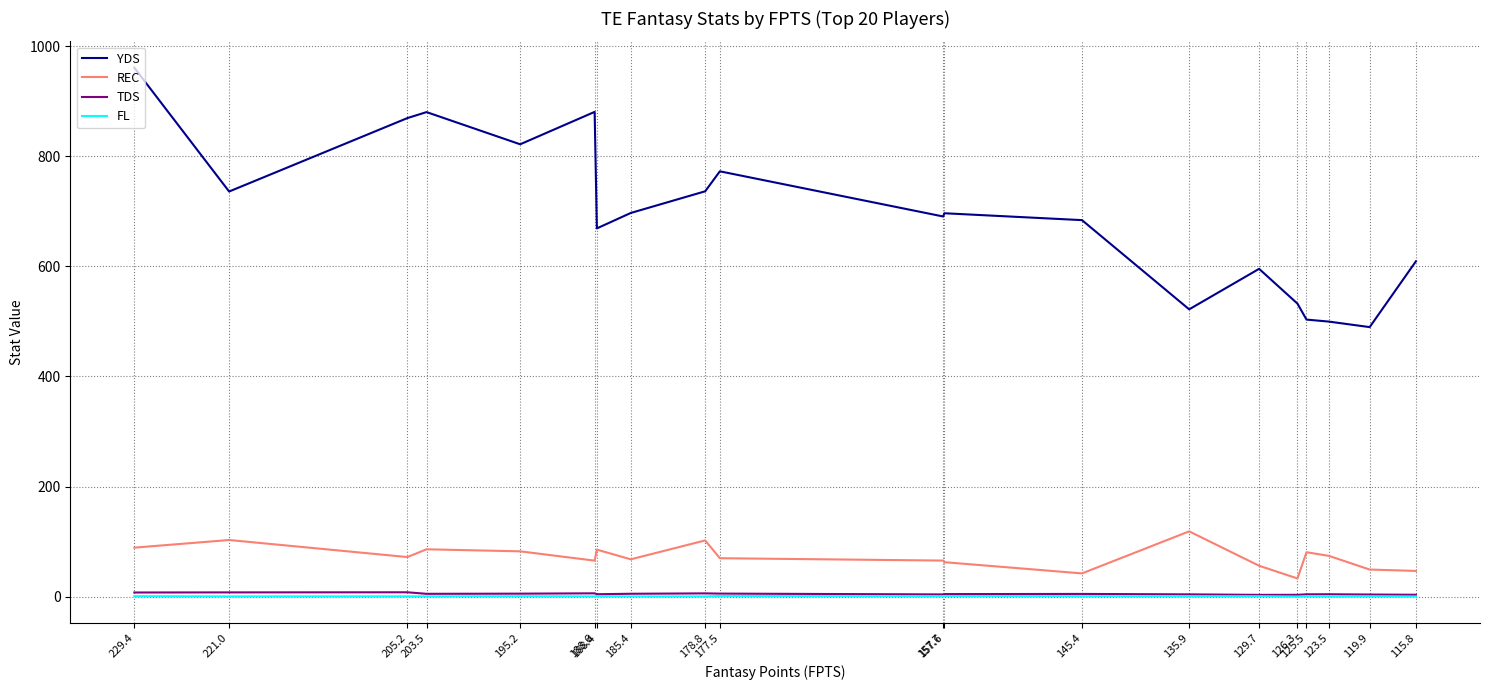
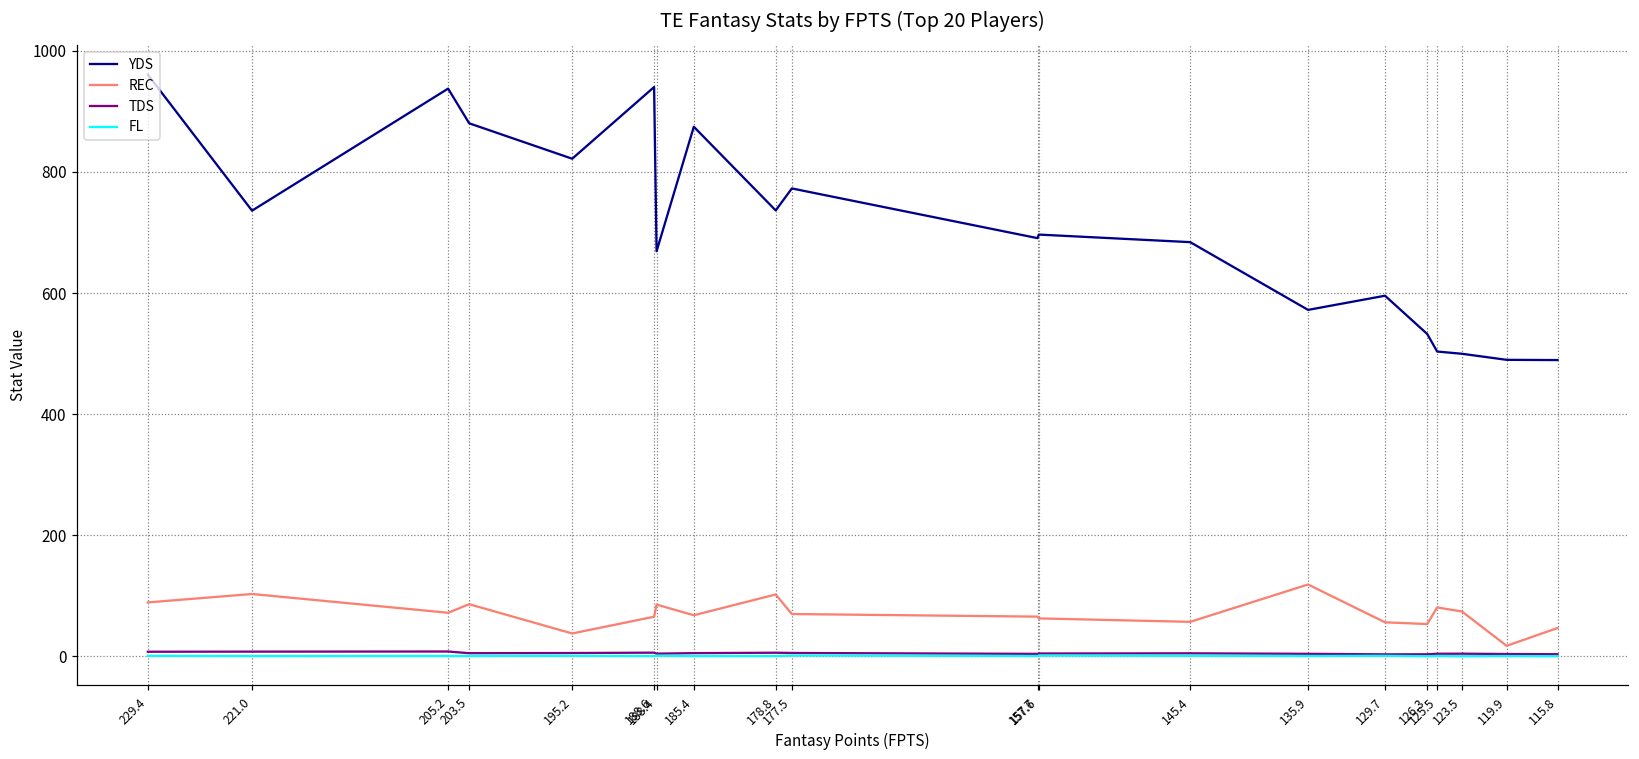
YDS, 205.2: 870 -> 940
REC, 195.2: 80 -> 40
YDS, 188.6: 880 -> 940
YDS, 185.4: 700 -> 870
REC, 145.4: 40 -> 60
YDS, 135.9: 520 -> 570
REC, 126.3: 30 -> 50
REC, 119.9: 50 -> 20
YDS, 115.8: 610 -> 490
